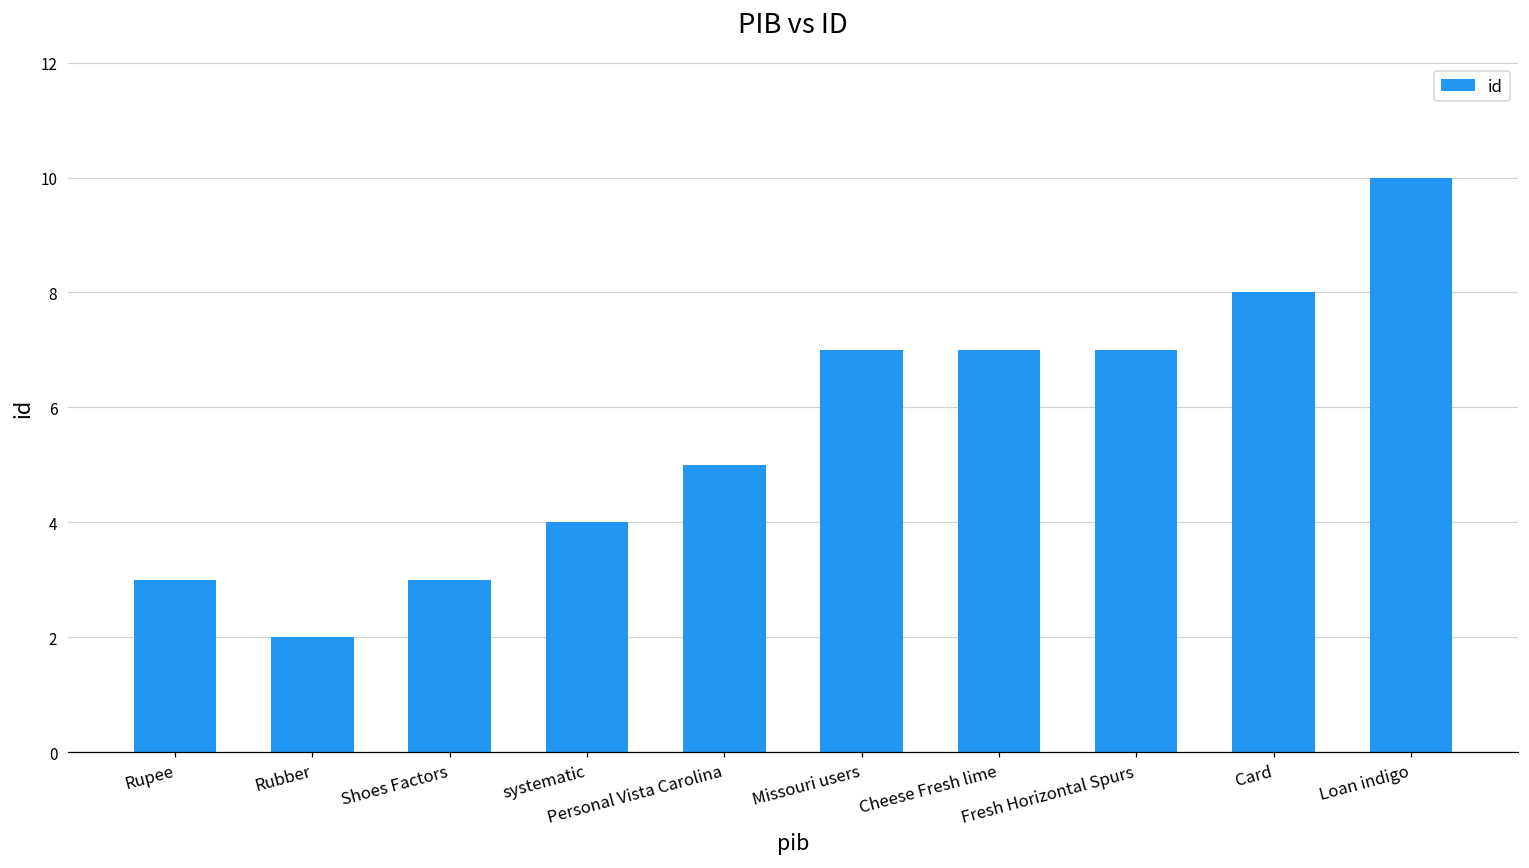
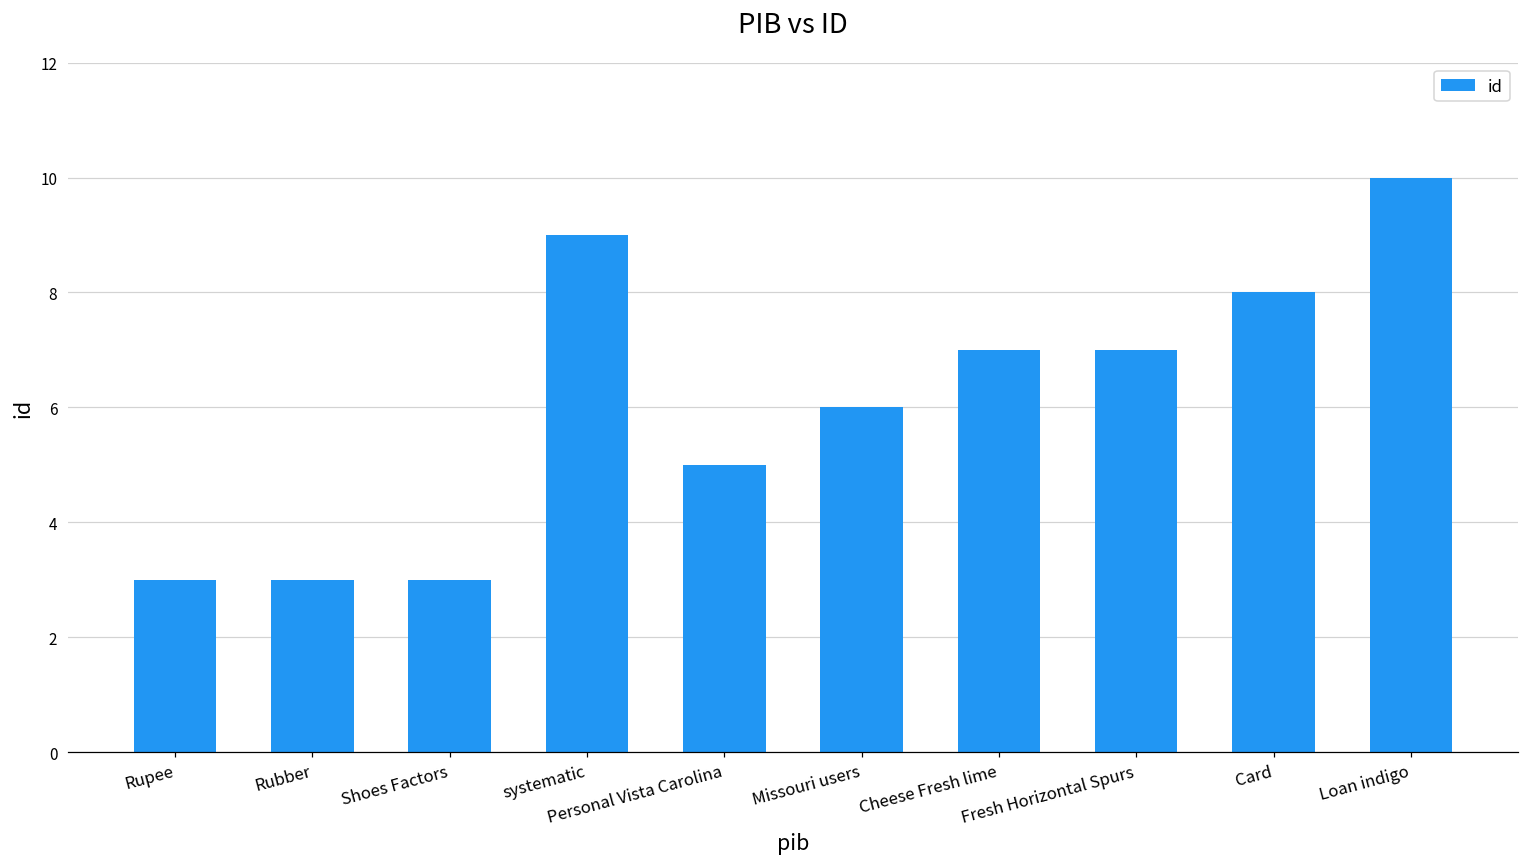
Rubber: 2 -> 3
systematic: 4 -> 9
Missouri users: 7 -> 6
